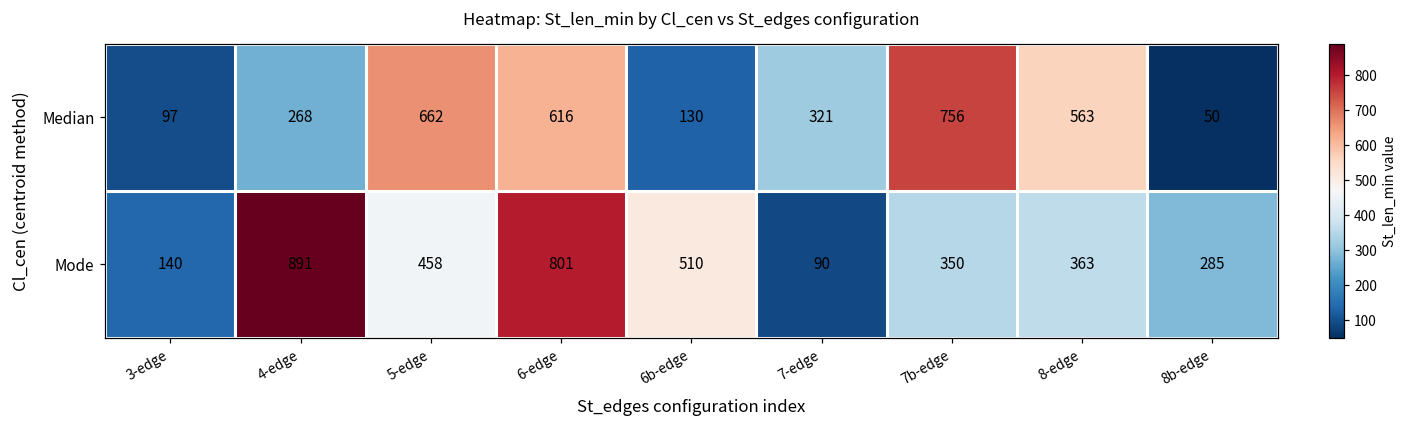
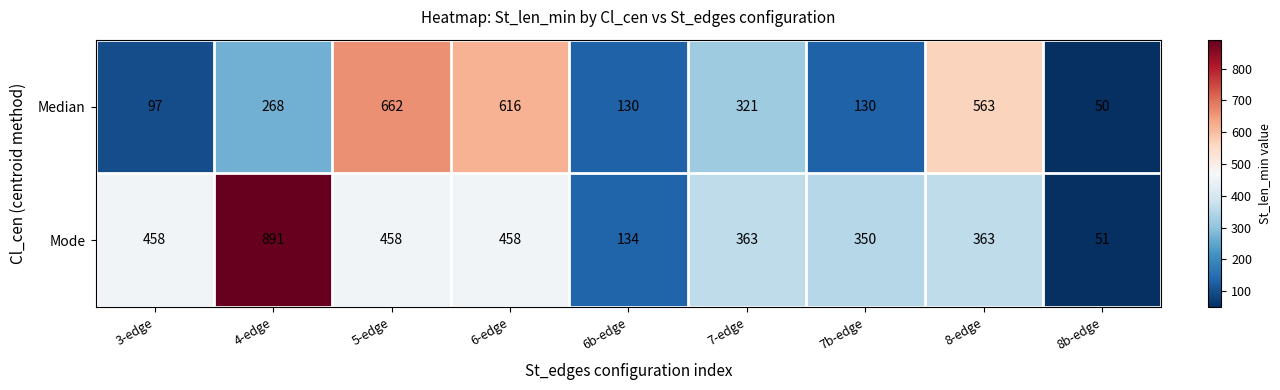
Median, 7b-edge: 756 -> 130
Mode, 3-edge: 140 -> 458
Mode, 6-edge: 801 -> 458
Mode, 6b-edge: 510 -> 134
Mode, 7-edge: 90 -> 363
Mode, 8b-edge: 285 -> 51
